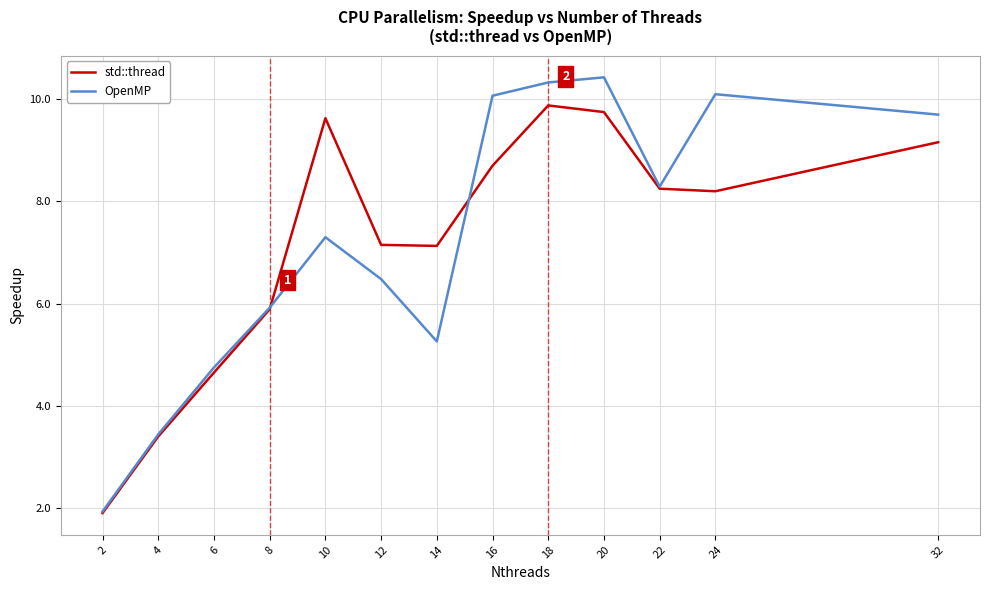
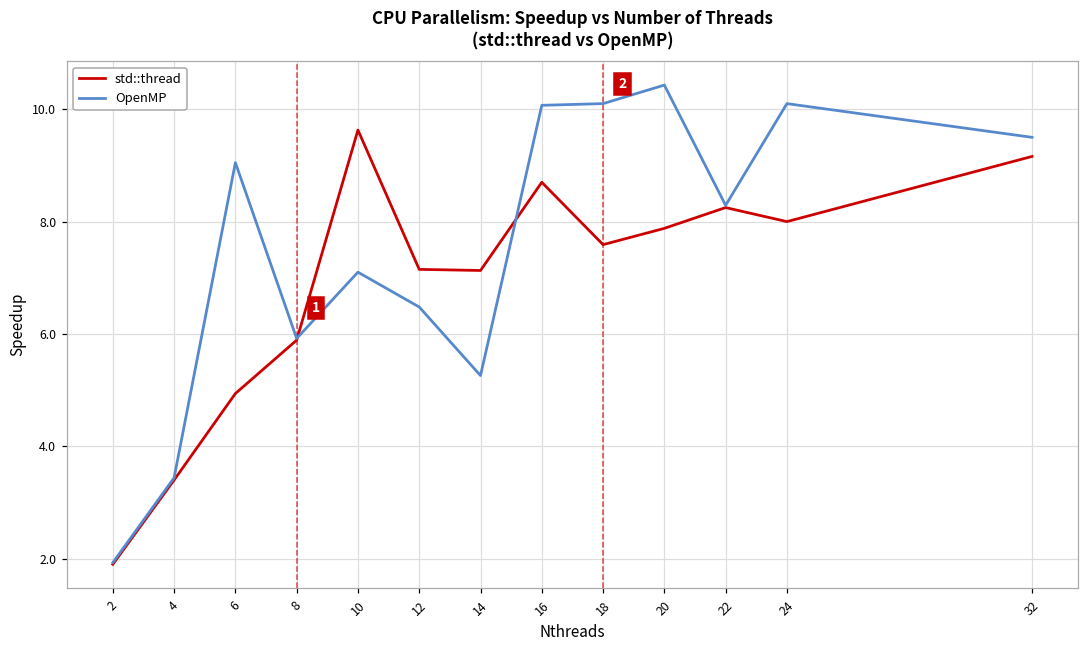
std::thread, 6: 4.7 -> 4.9
OpenMP, 6: 4.8 -> 9.1
OpenMP, 10: 7.3 -> 7.1
std::thread, 18: 9.9 -> 7.6
OpenMP, 18: 10.3 -> 10.1
std::thread, 20: 9.8 -> 7.9
std::thread, 24: 8.2 -> 8.0
OpenMP, 32: 9.7 -> 9.5
